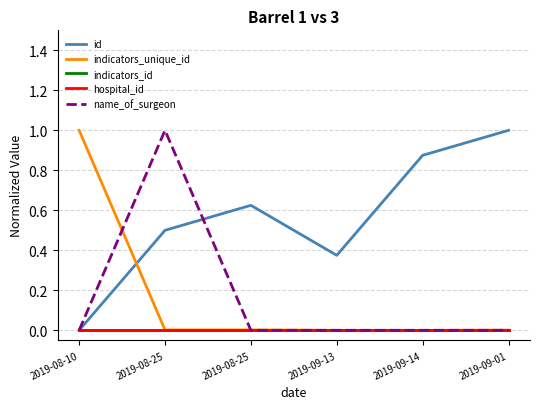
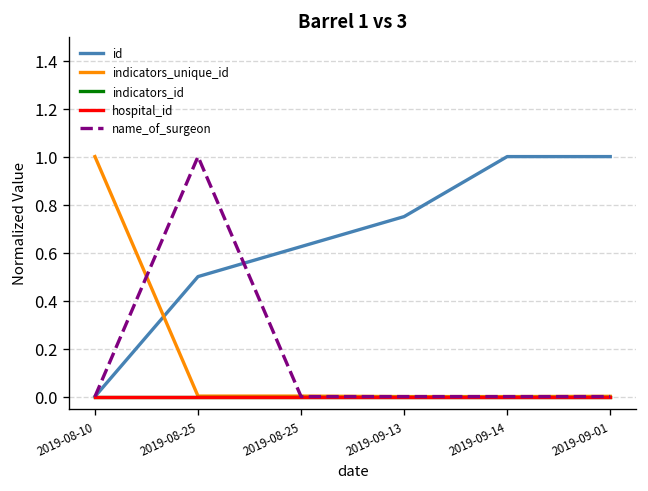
id, 2019-09-13: 0.38 -> 0.75
id, 2019-09-14: 0.88 -> 1.00
